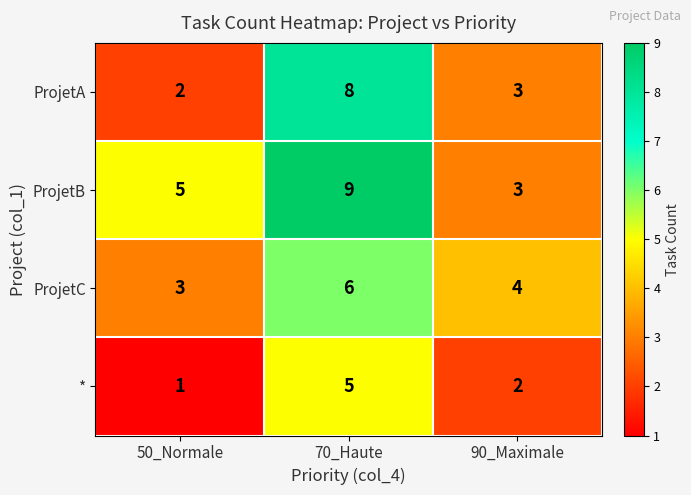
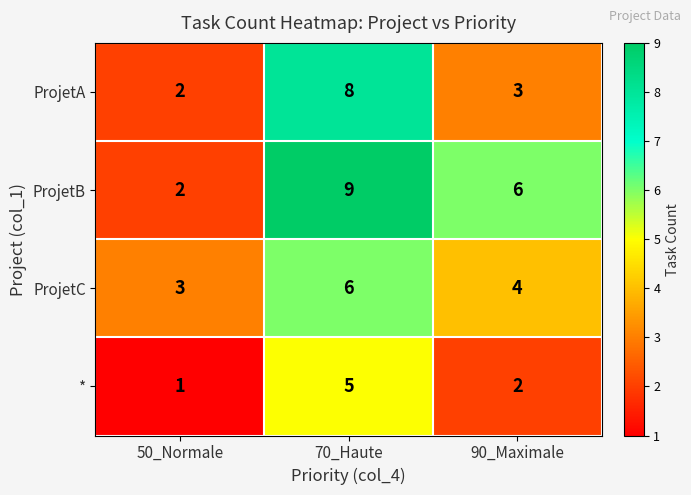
ProjetB, 50_Normale: 5 -> 2
ProjetB, 90_Maximale: 3 -> 6
